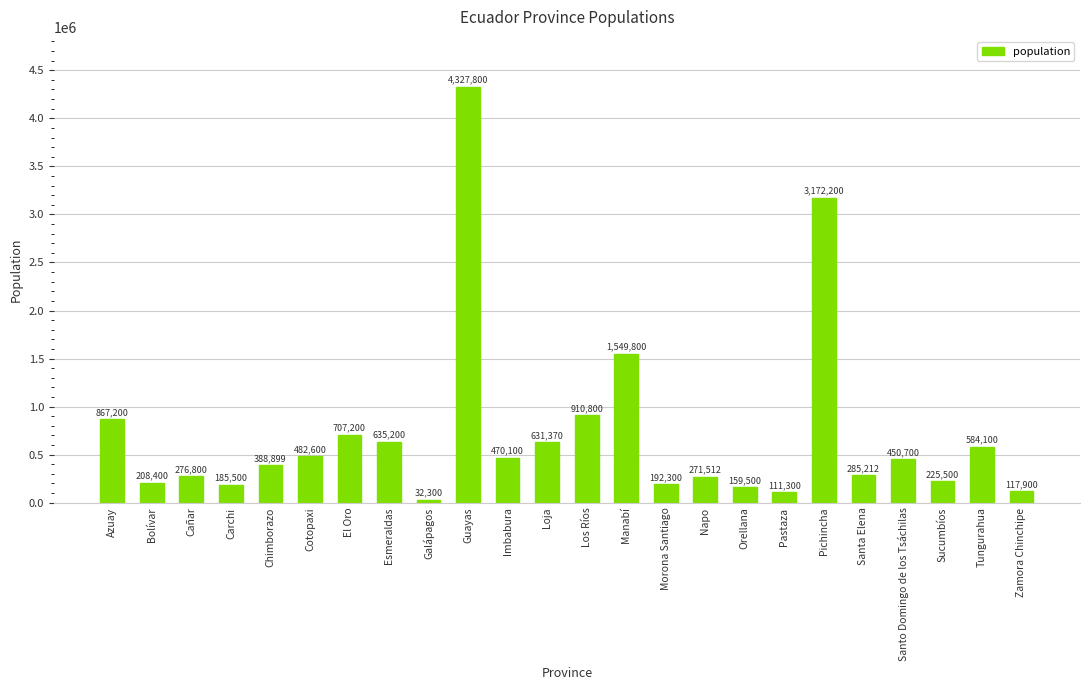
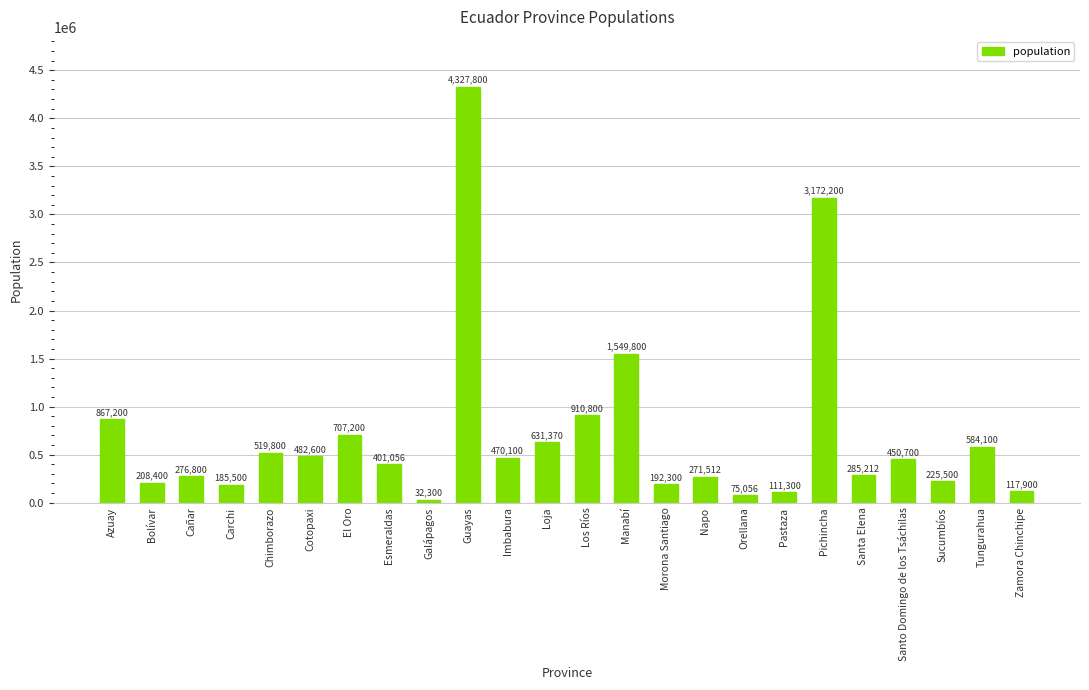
Chimborazo: 388,899 -> 519,800
Esmeraldas: 635,200 -> 401,056
Orellana: 159,500 -> 75,056
